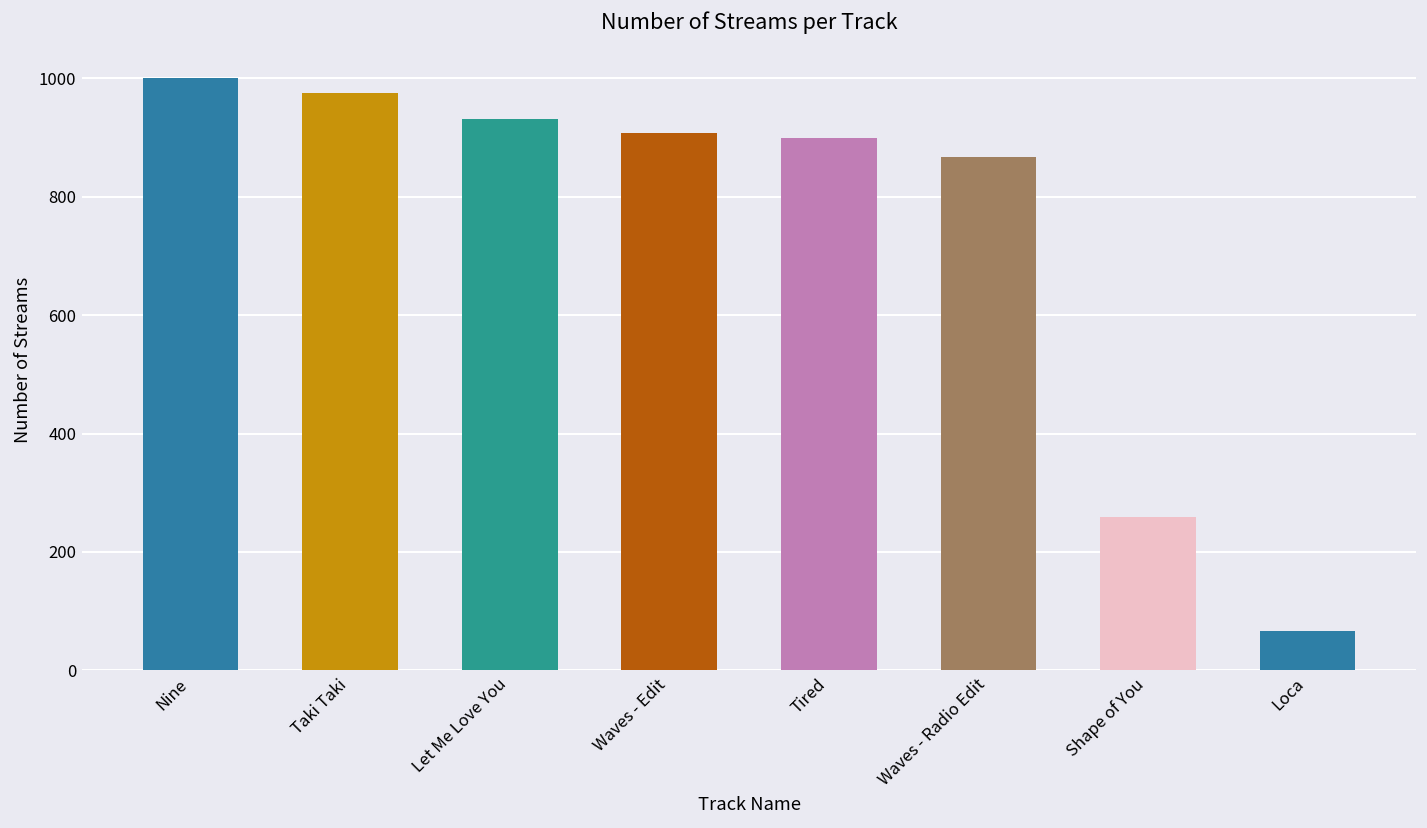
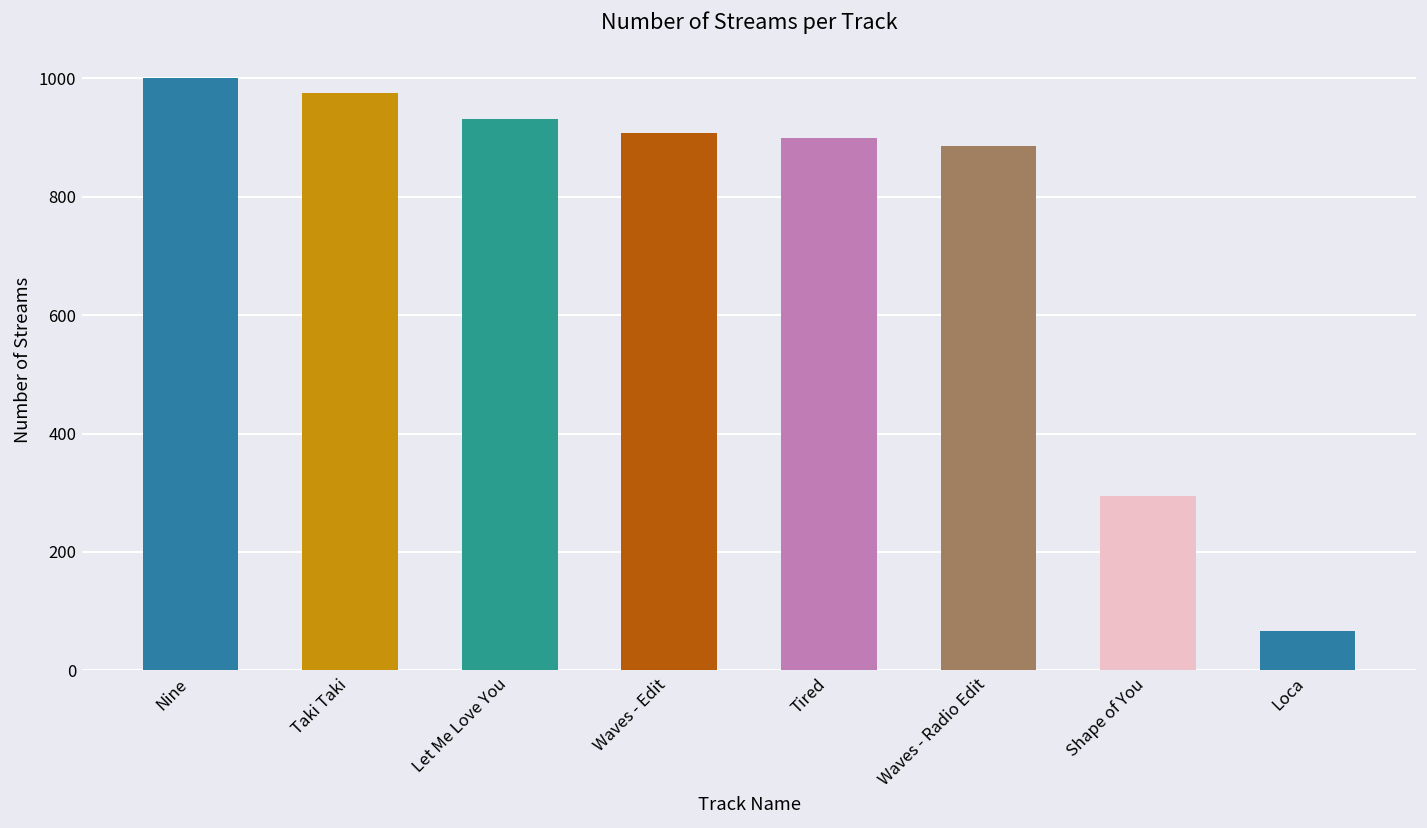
Waves - Radio Edit: 870 -> 890
Shape of You: 260 -> 290
